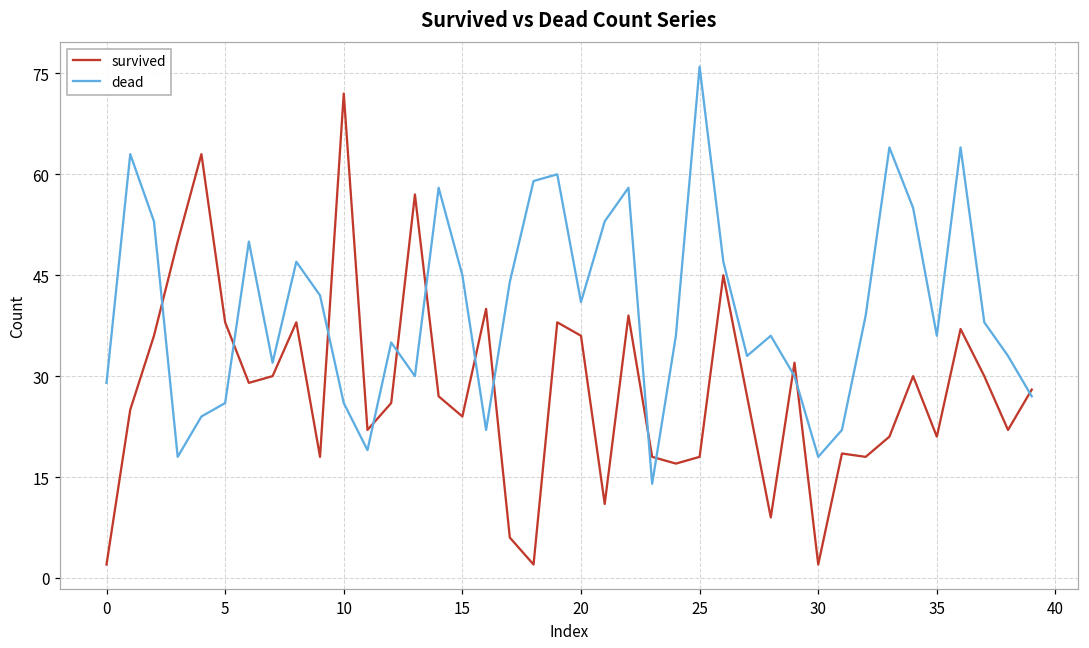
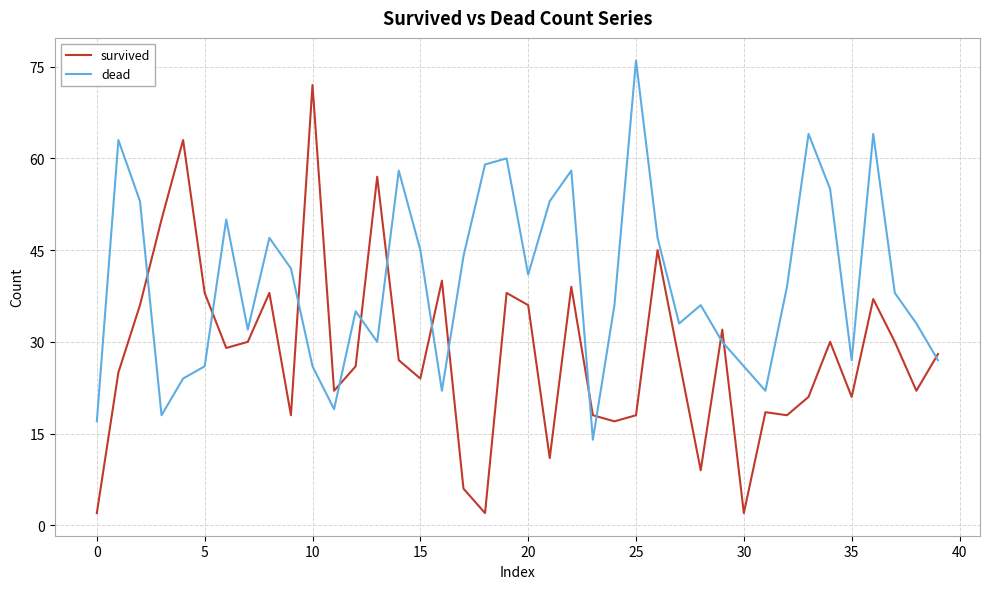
dead, 0: 29 -> 17
dead, 30: 18 -> 26
dead, 35: 36 -> 27
